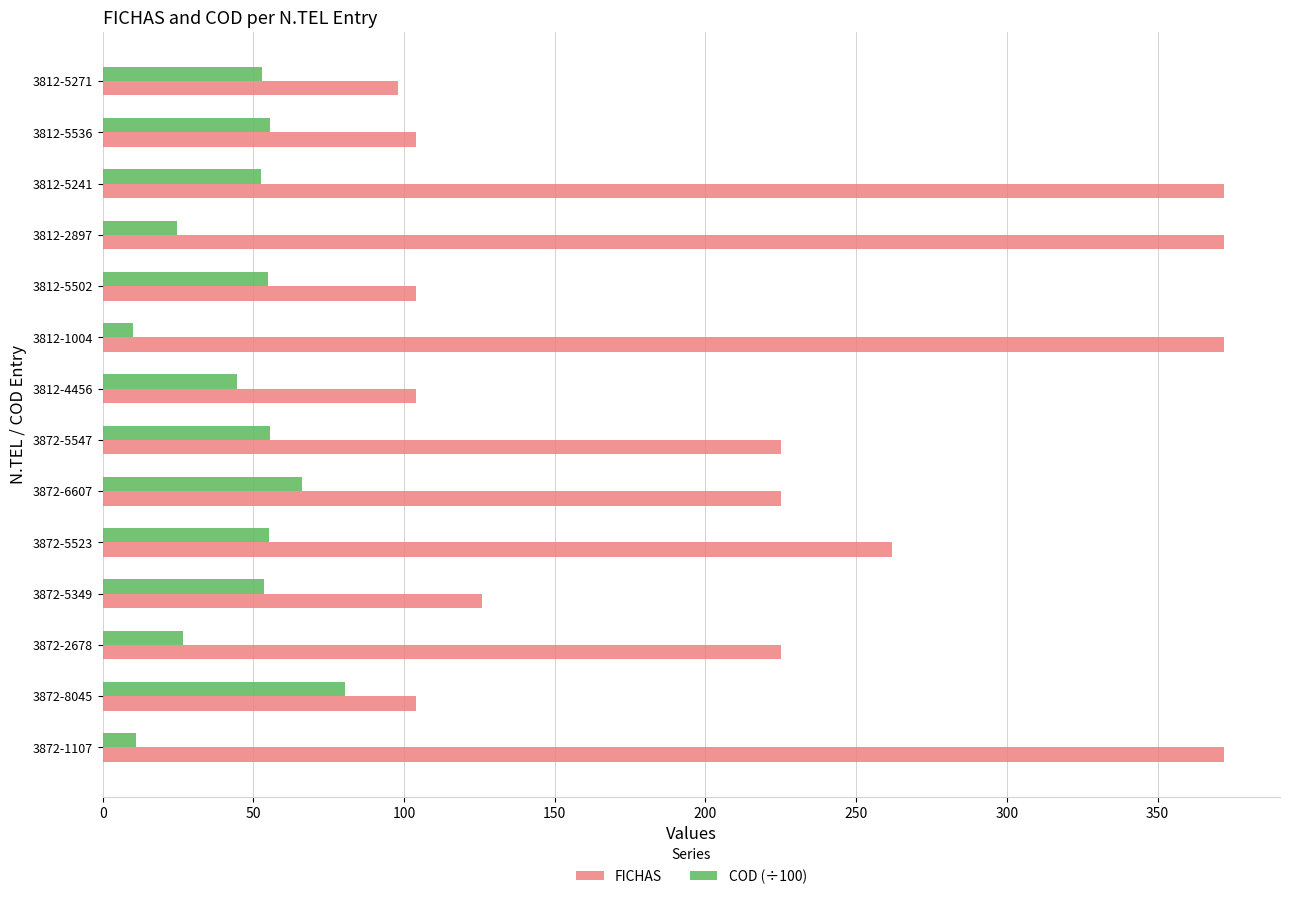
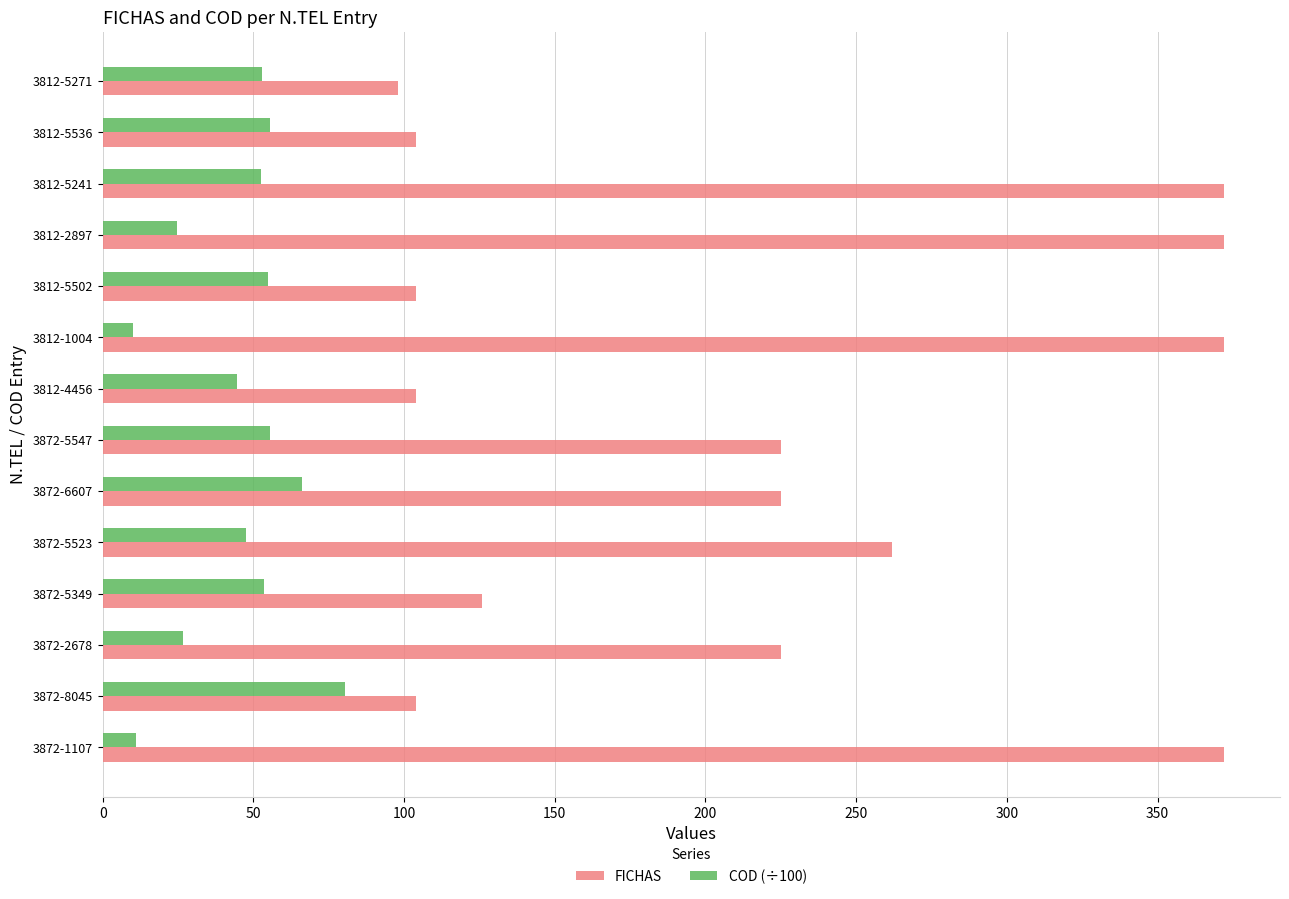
COD (÷100), 3872-5523: 55 -> 47
